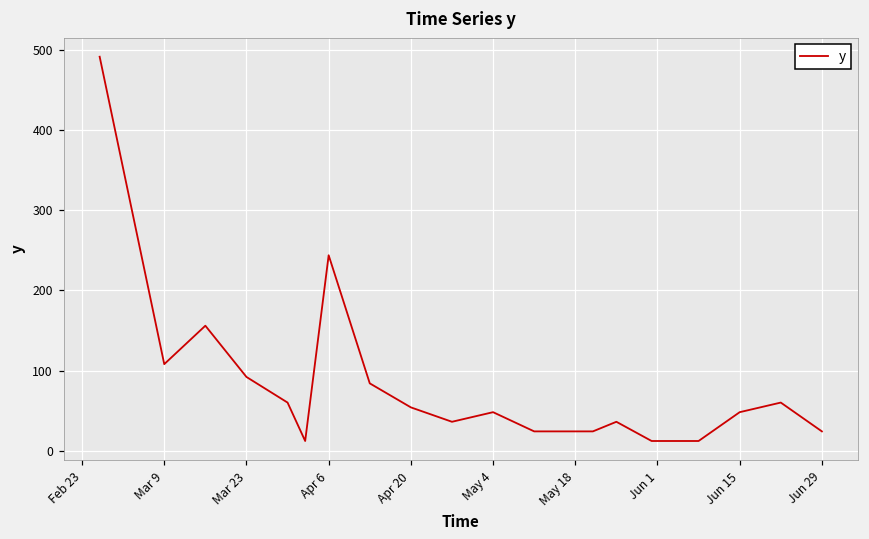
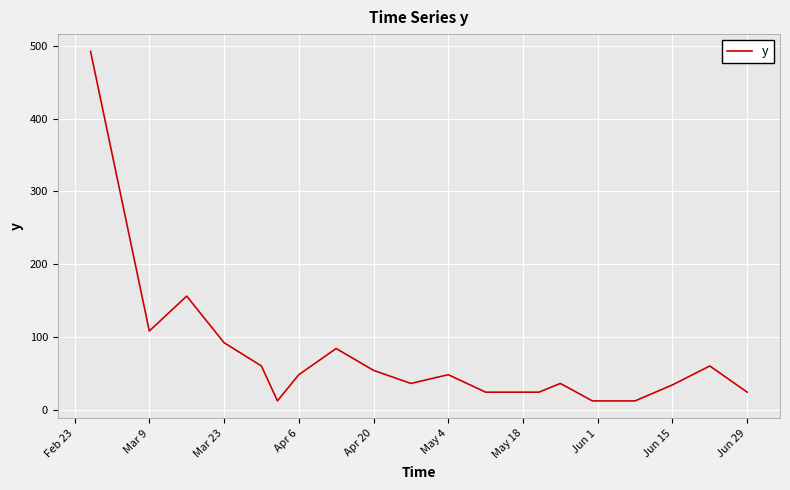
Apr 6: 240 -> 50
Jun 15: 50 -> 30
